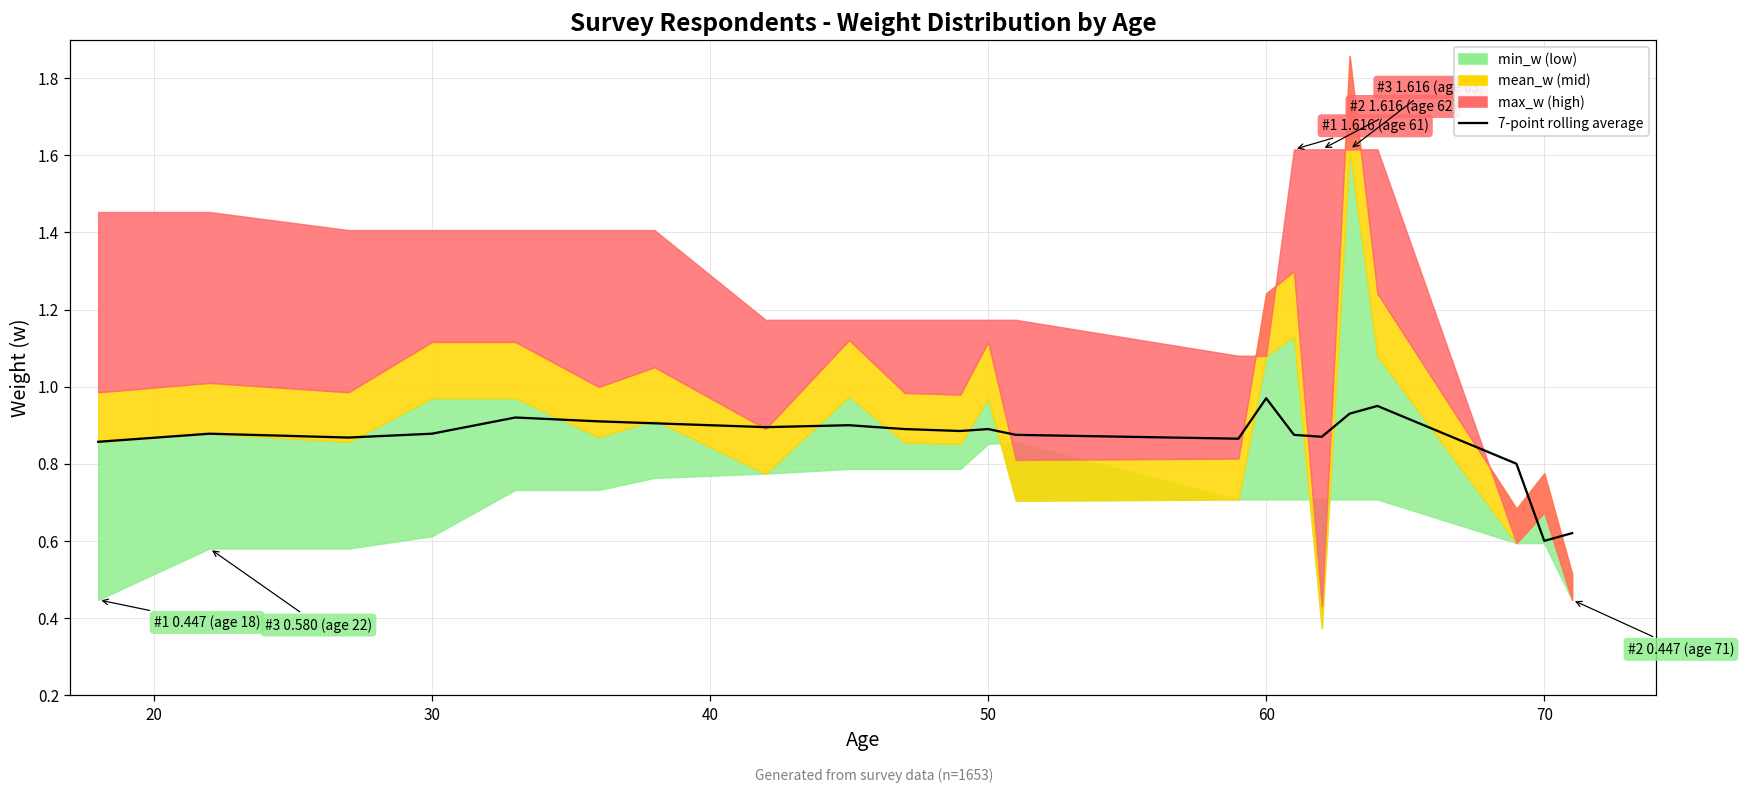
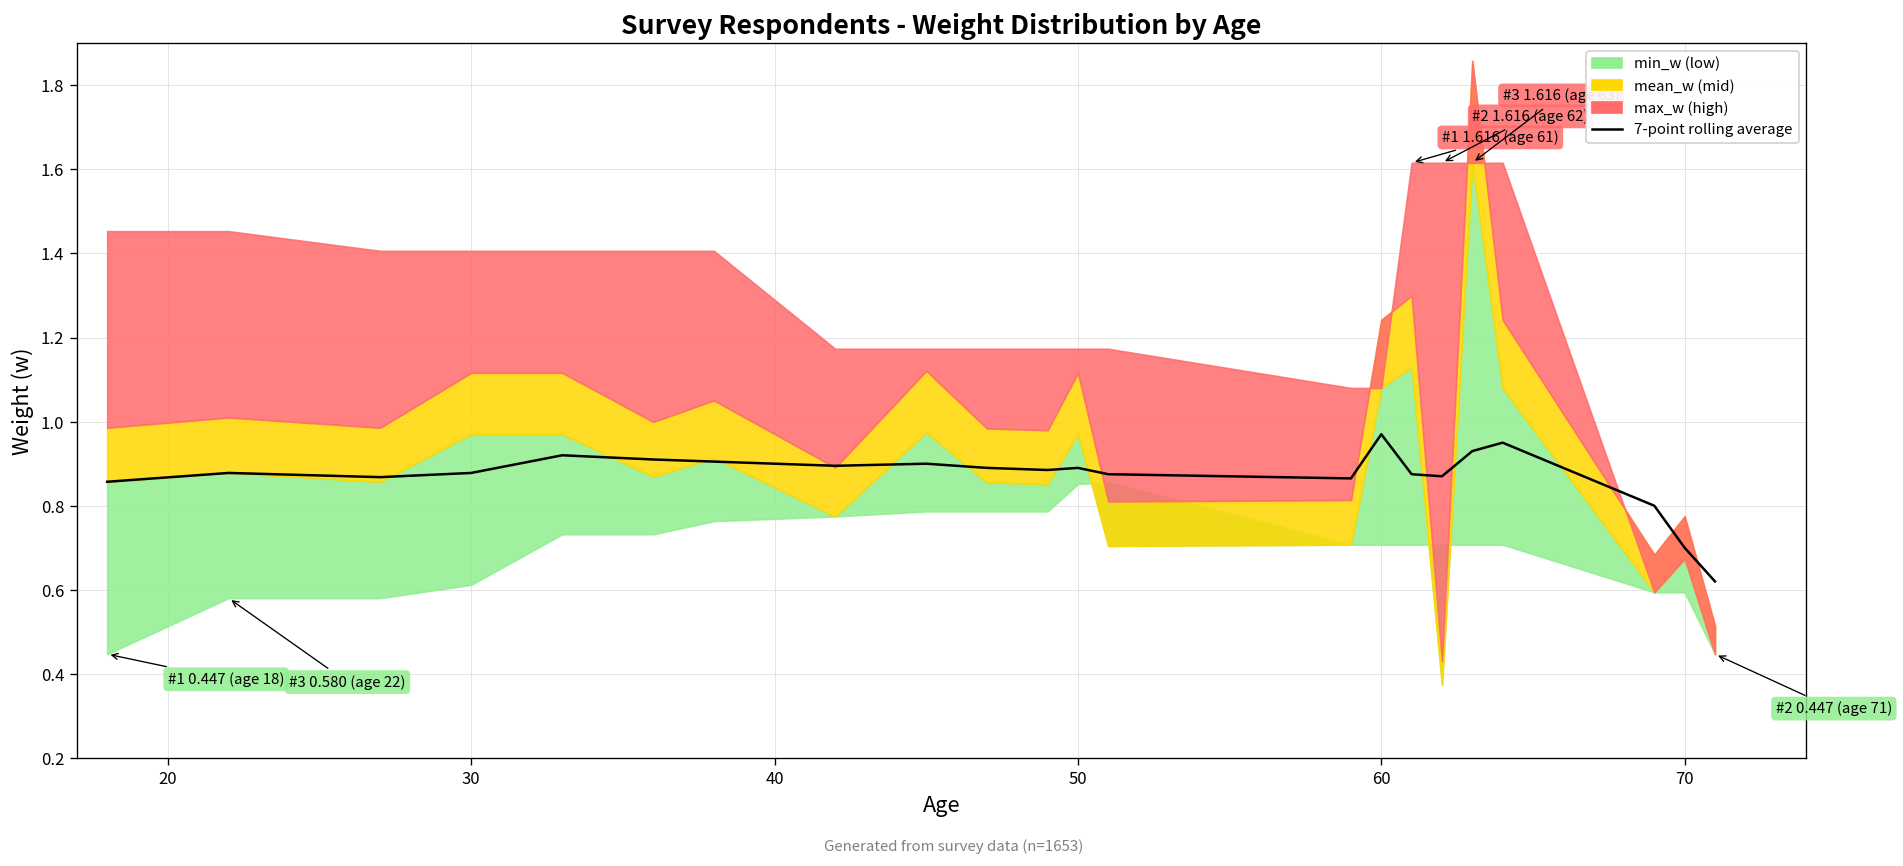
7-point rolling average, 70: 0.6 -> 0.7
